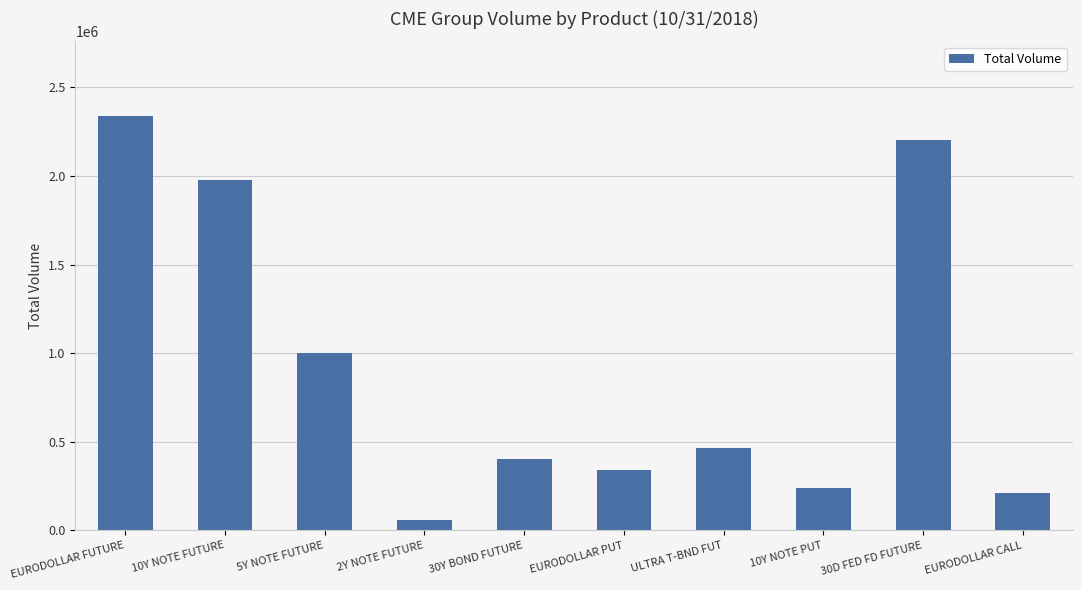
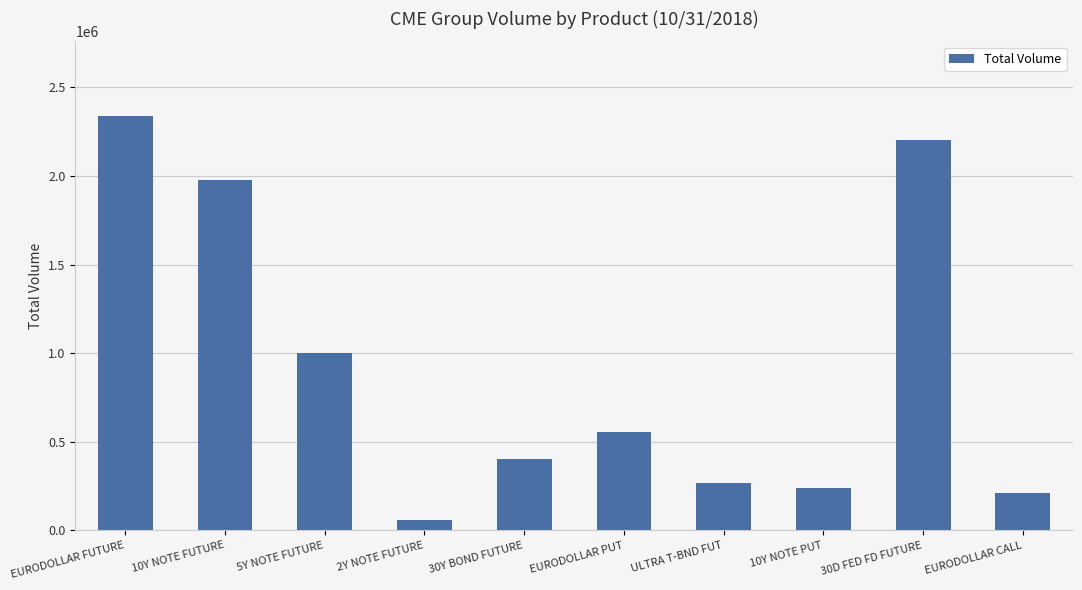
EURODOLLAR PUT: 340000 -> 560000
ULTRA T-BND FUT: 460000 -> 270000
